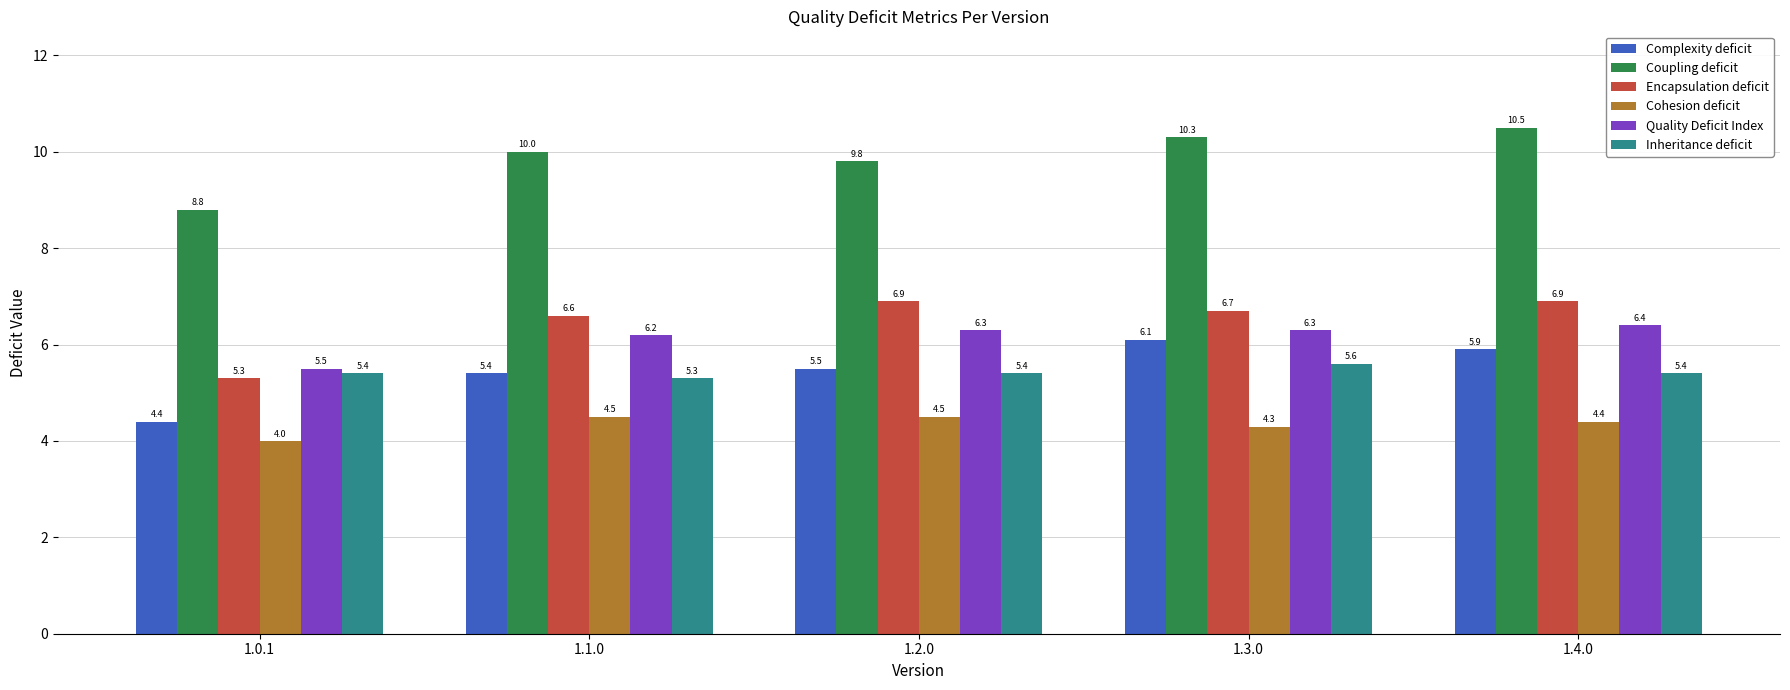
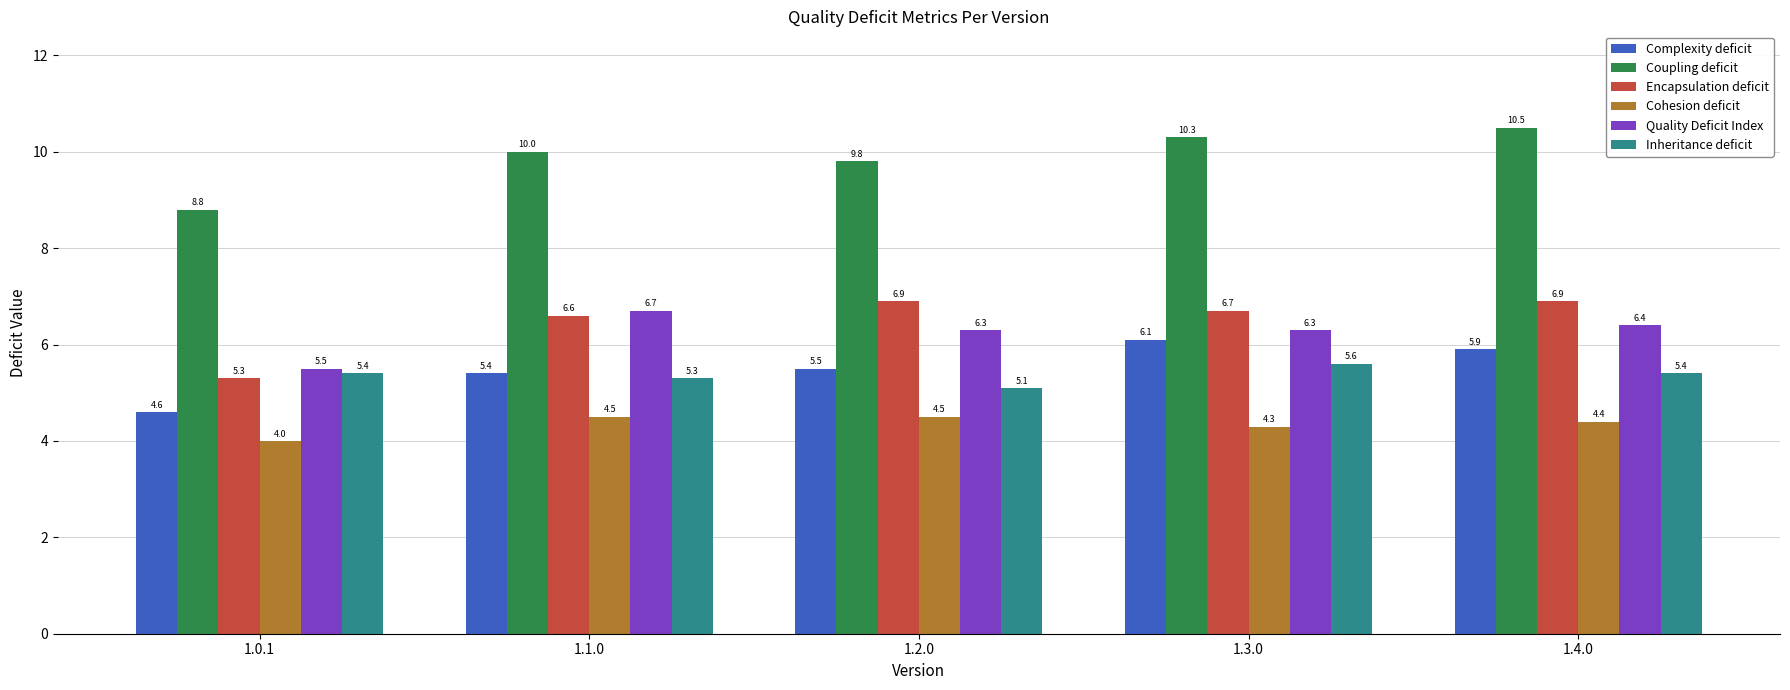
Complexity deficit, 1.0.1: 4.4 -> 4.6
Quality Deficit Index, 1.1.0: 6.2 -> 6.7
Inheritance deficit, 1.2.0: 5.4 -> 5.1
